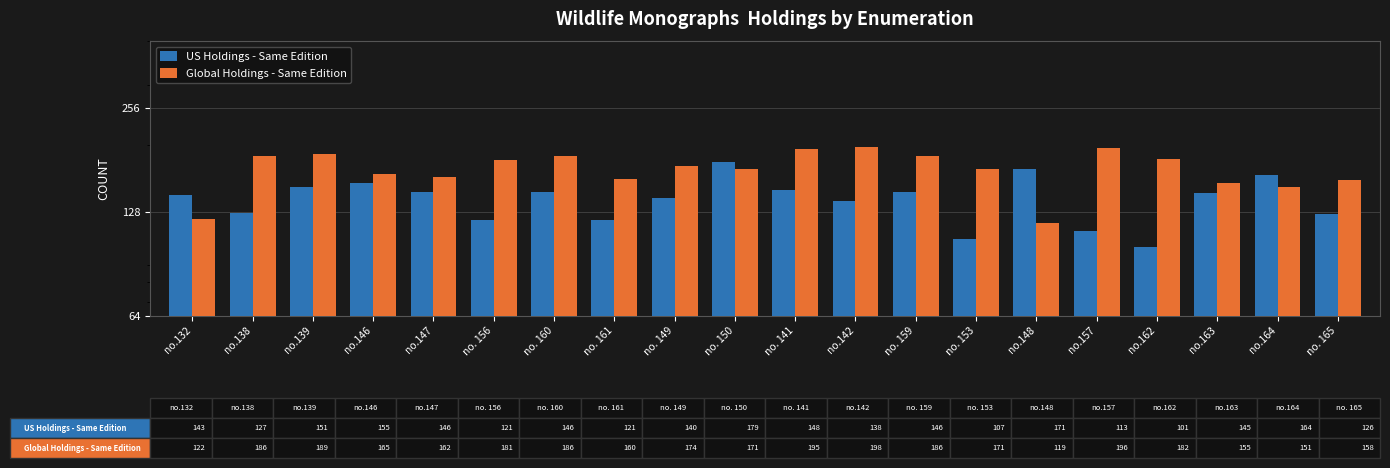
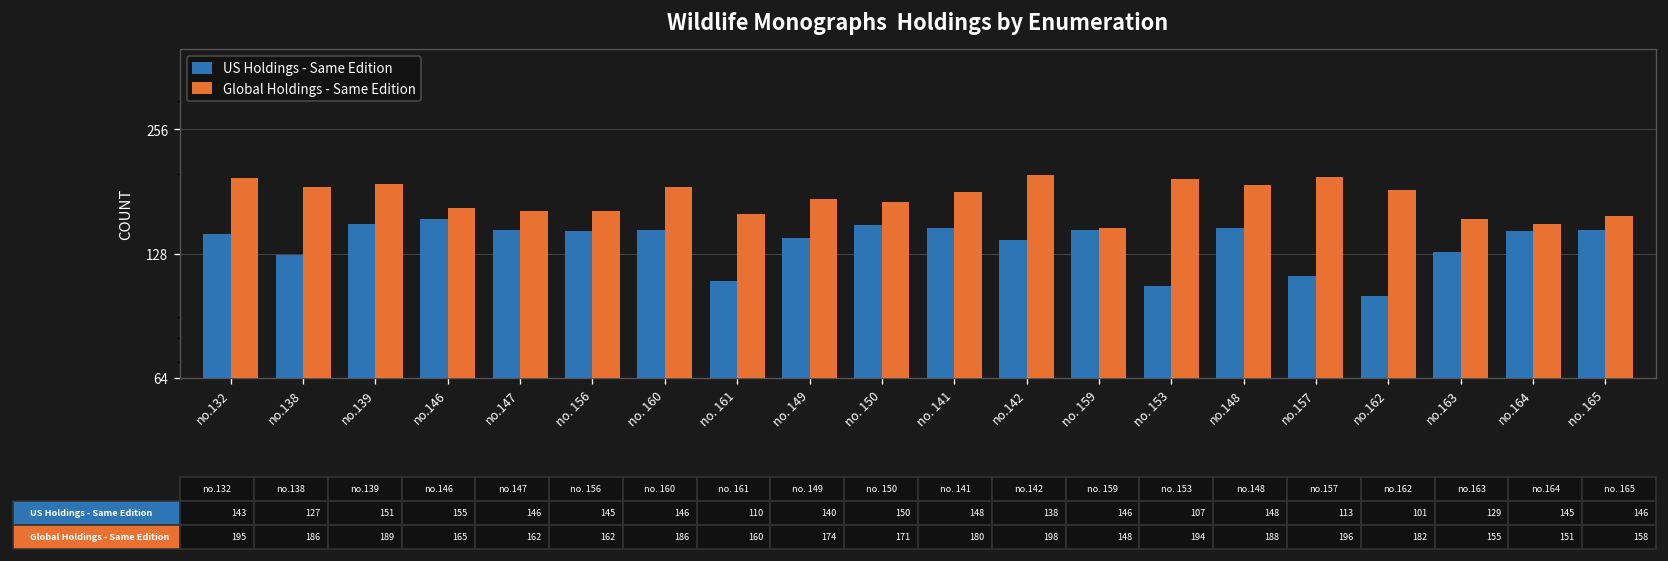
Global Holdings - Same Edition, no.132: 122 -> 195
US Holdings - Same Edition, no. 156: 121 -> 145
Global Holdings - Same Edition, no. 156: 181 -> 162
US Holdings - Same Edition, no. 161: 121 -> 110
US Holdings - Same Edition, no. 150: 179 -> 150
Global Holdings - Same Edition, no. 141: 195 -> 180
Global Holdings - Same Edition, no. 159: 186 -> 148
Global Holdings - Same Edition, no. 153: 171 -> 194
US Holdings - Same Edition, no.148: 171 -> 148
Global Holdings - Same Edition, no.148: 119 -> 188
US Holdings - Same Edition, no.163: 145 -> 129
US Holdings - Same Edition, no.164: 164 -> 145
US Holdings - Same Edition, no. 165: 126 -> 146
